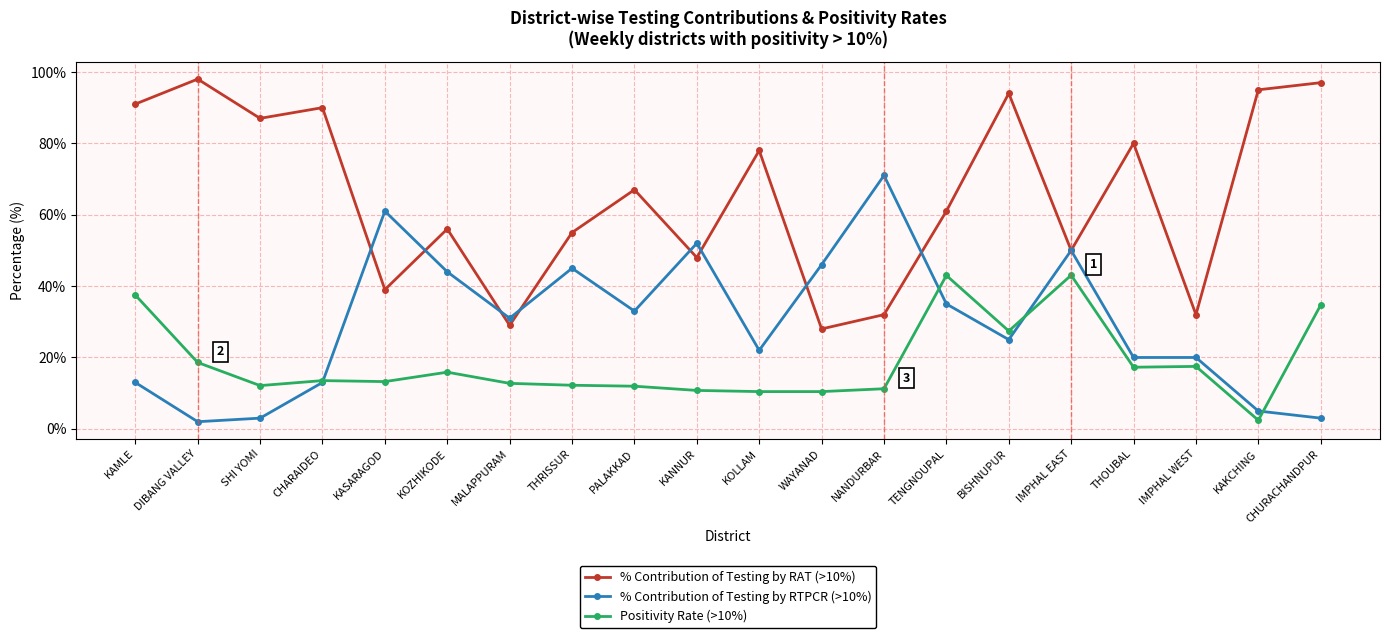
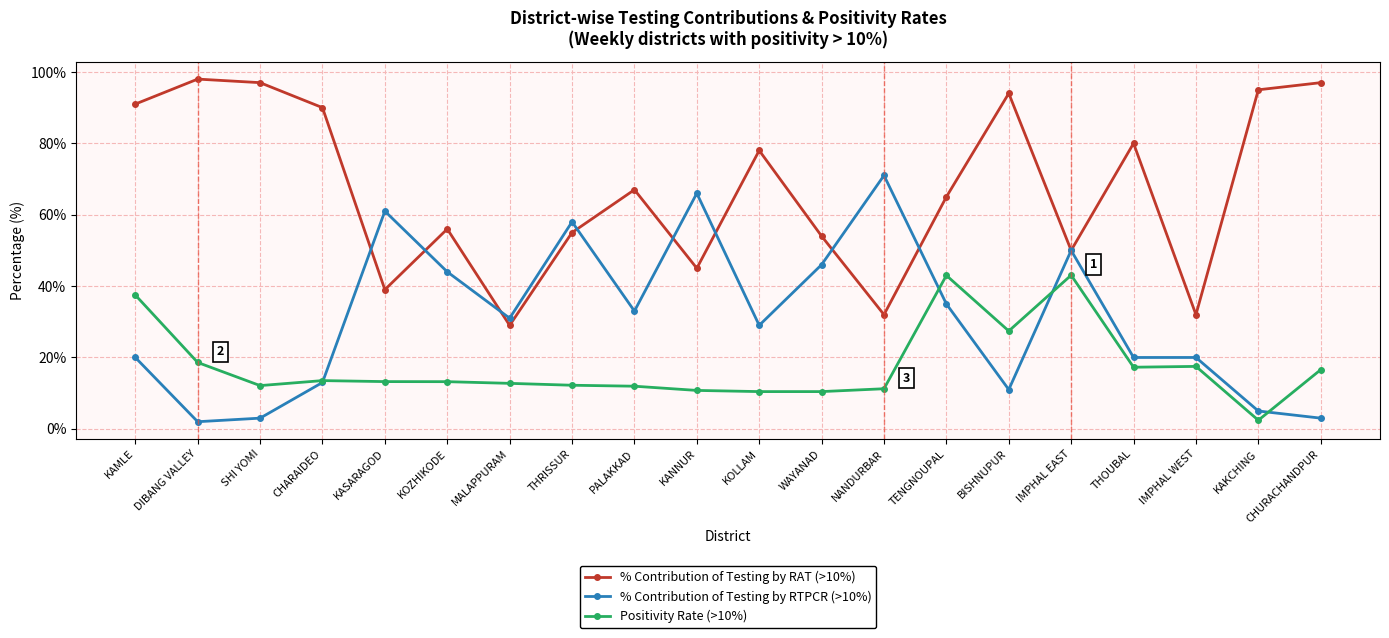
% Contribution of Testing by RTPCR (>10%), KAMLE: 13% -> 20%
% Contribution of Testing by RAT (>10%), SHI YOMI: 87% -> 97%
Positivity Rate (>10%), KOZHIKODE: 16% -> 13%
% Contribution of Testing by RTPCR (>10%), THRISSUR: 45% -> 58%
% Contribution of Testing by RAT (>10%), KANNUR: 48% -> 45%
% Contribution of Testing by RTPCR (>10%), KANNUR: 52% -> 66%
% Contribution of Testing by RTPCR (>10%), KOLLAM: 22% -> 29%
% Contribution of Testing by RAT (>10%), WAYANAD: 28% -> 54%
% Contribution of Testing by RAT (>10%), TENGNOUPAL: 61% -> 65%
% Contribution of Testing by RTPCR (>10%), BISHNUPUR: 25% -> 11%
Positivity Rate (>10%), CHURACHANDPUR: 35% -> 17%
